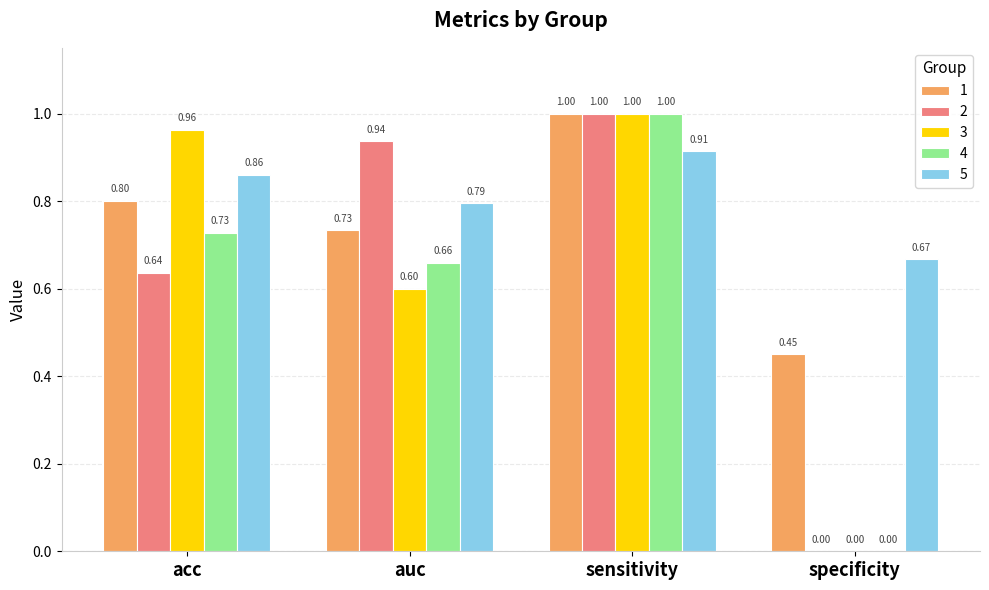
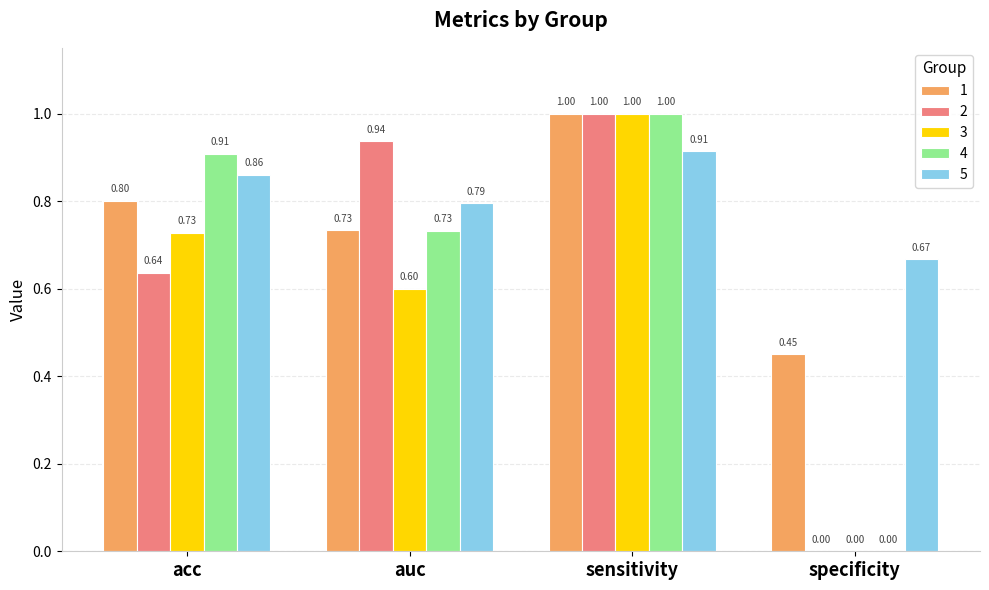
3, acc: 0.96 -> 0.73
4, acc: 0.73 -> 0.91
4, auc: 0.66 -> 0.73
